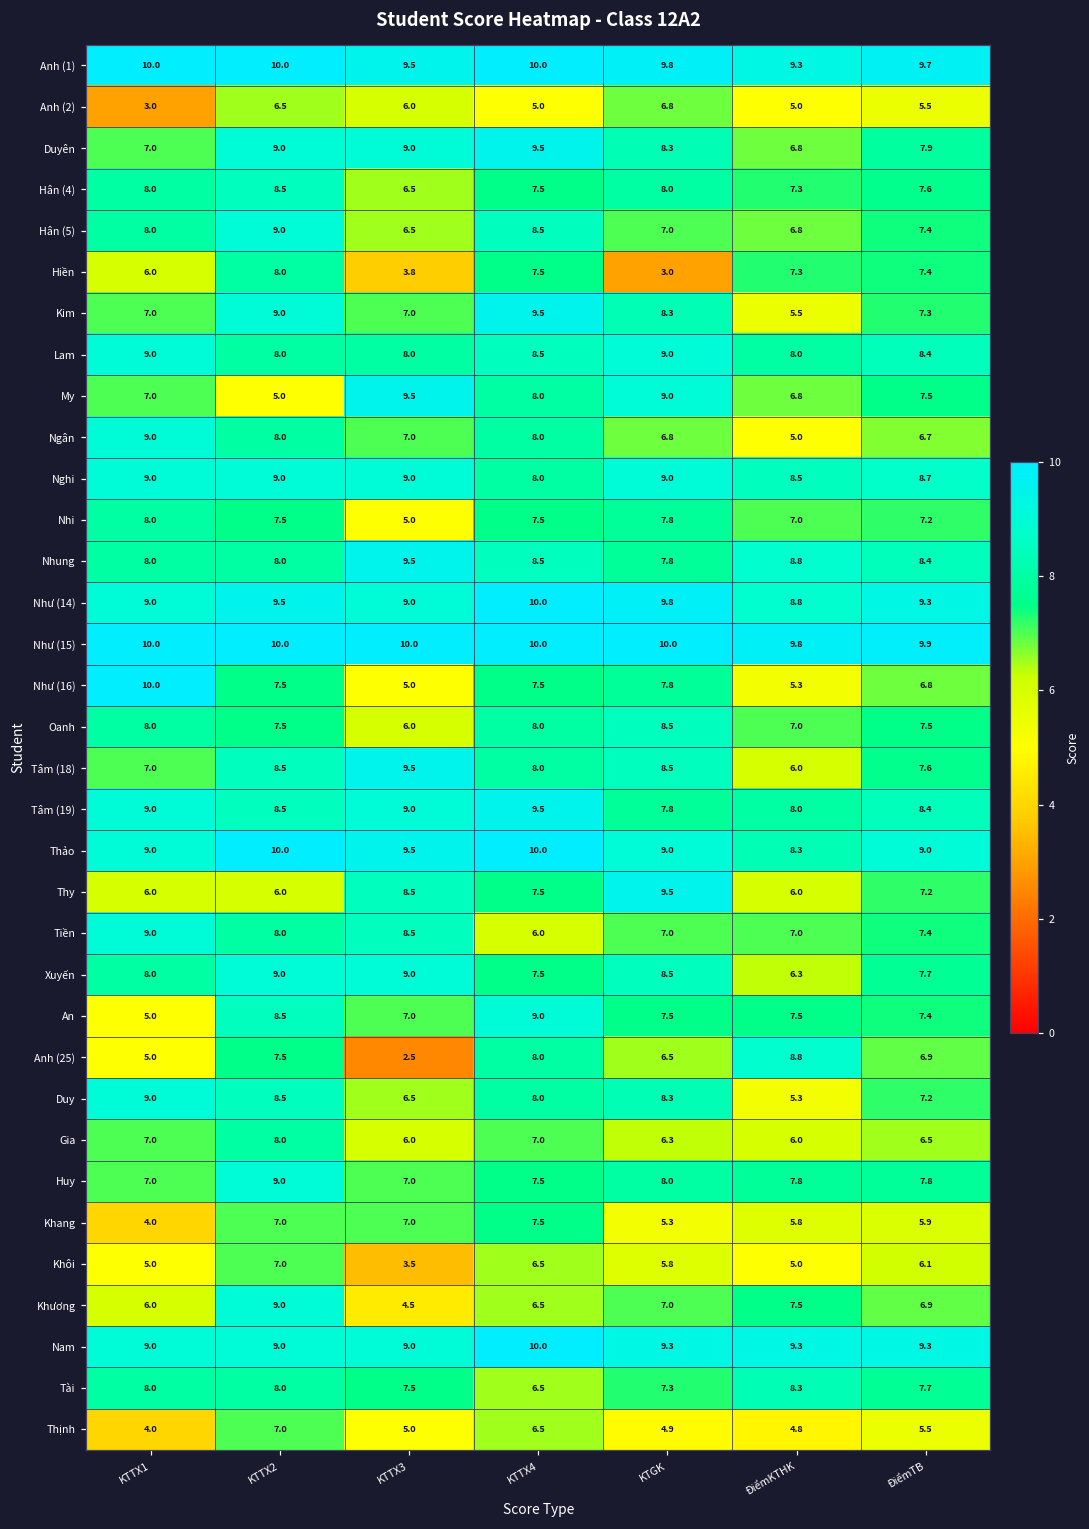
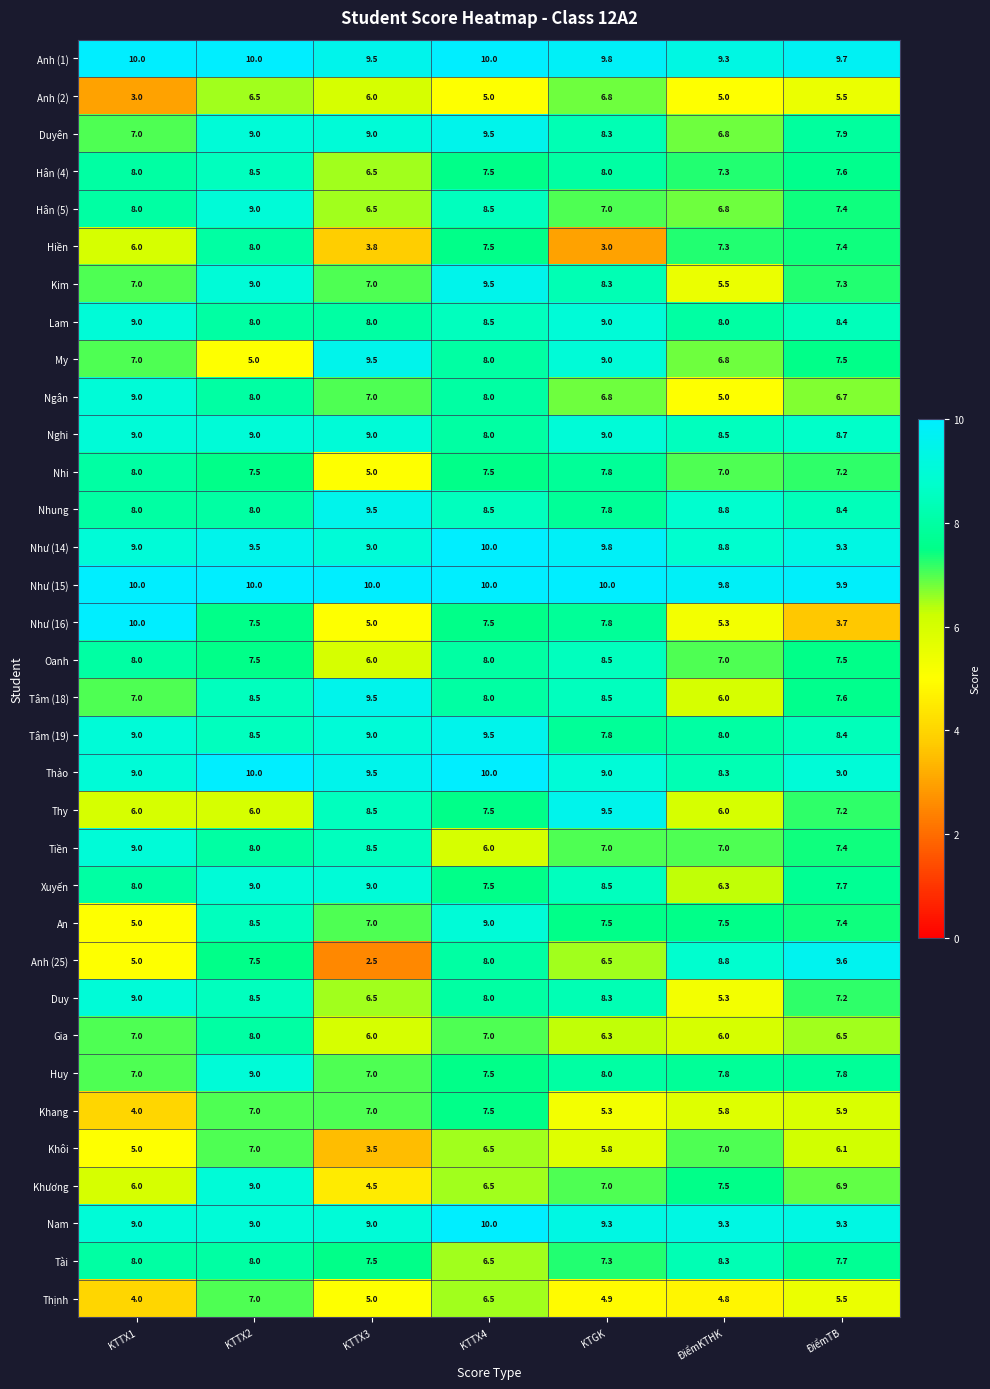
Như (16), ĐiểmTB: 6.8 -> 3.7
Anh (25), ĐiểmTB: 6.9 -> 9.6
Khôi, ĐiểmKTHK: 5.0 -> 7.0
